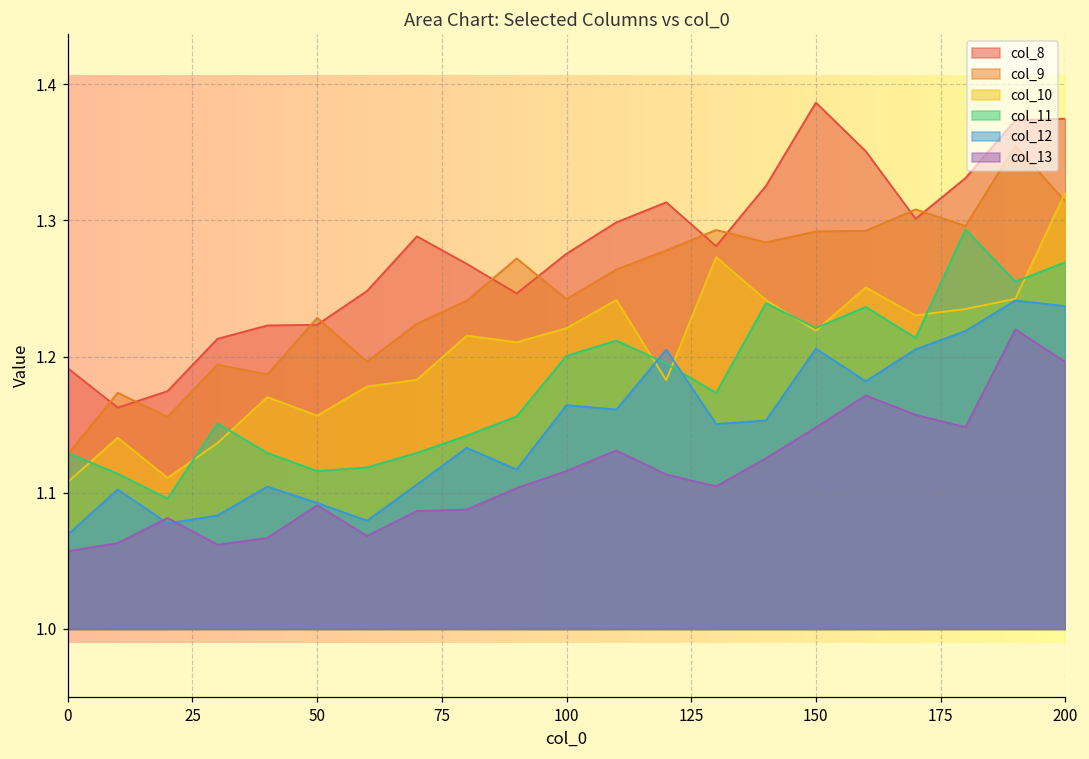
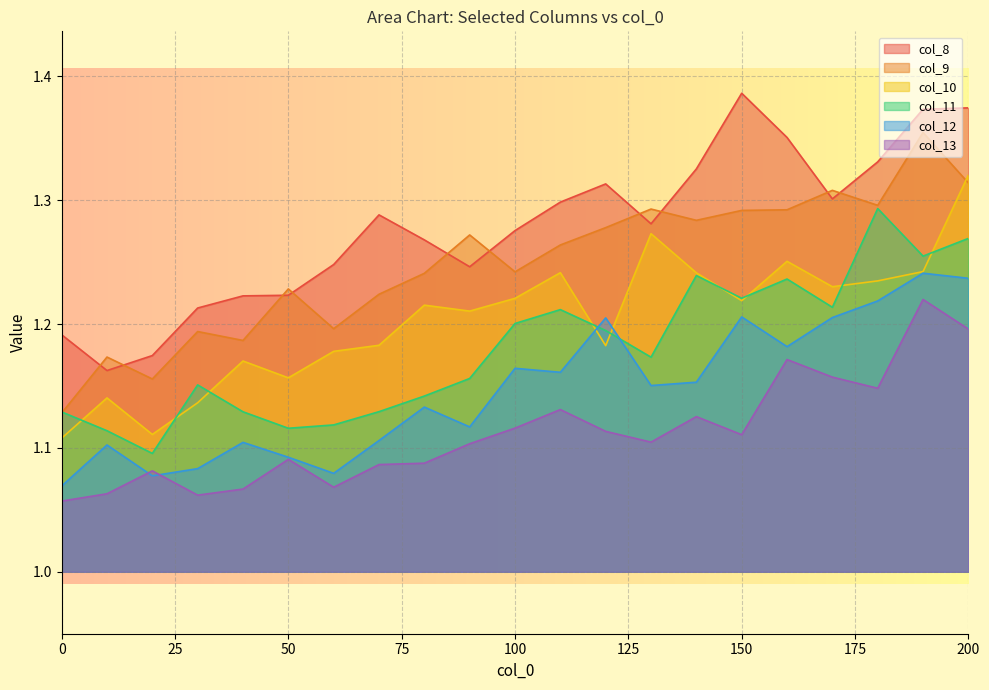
col_13, 150: 1.148 -> 1.111
